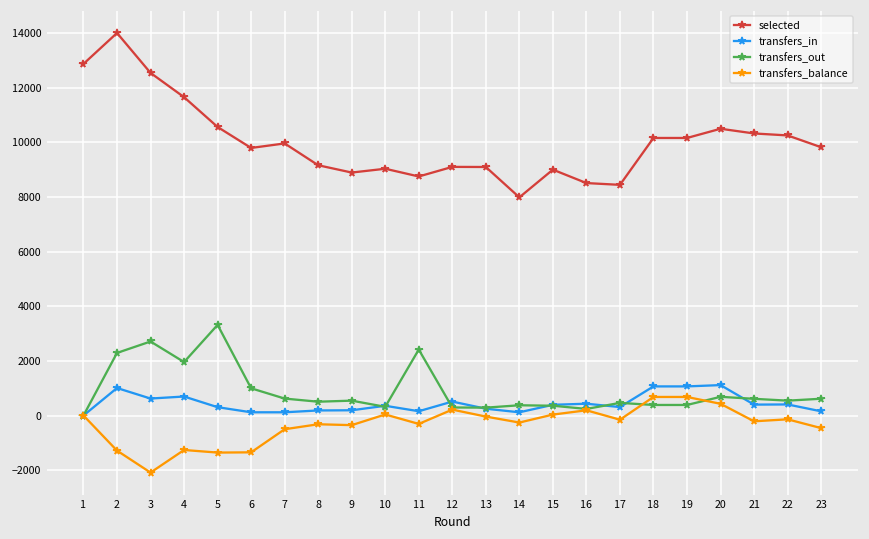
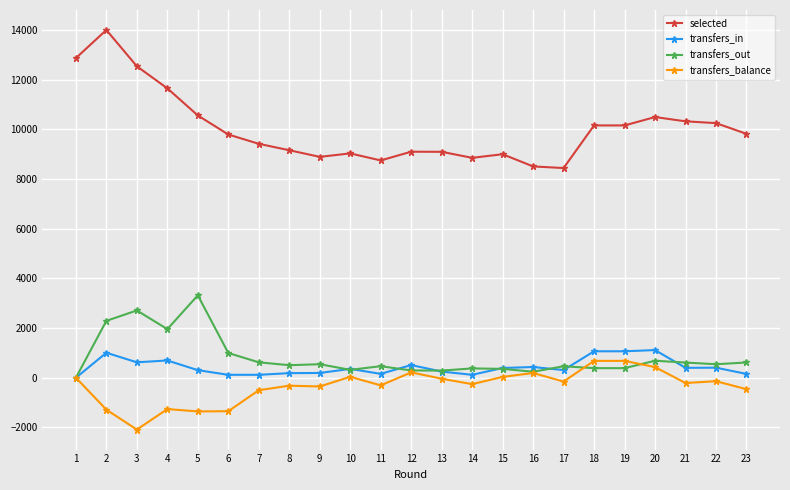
selected, 7: 10000 -> 9400
transfers_out, 11: 2400 -> 500
selected, 14: 8000 -> 8900
